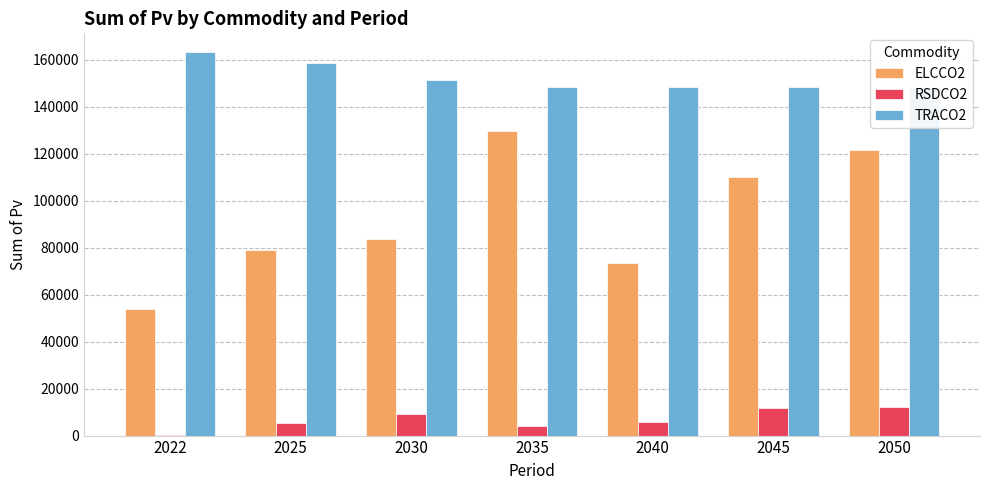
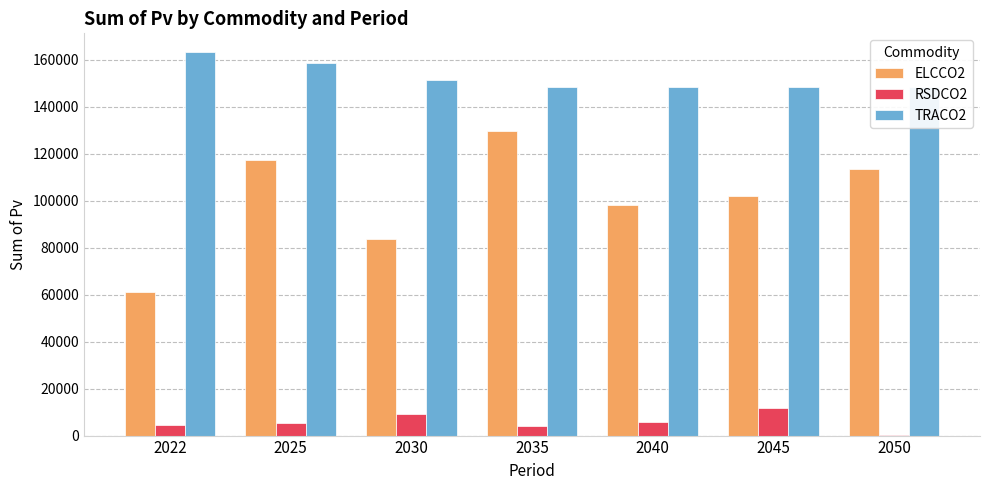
ELCCO2, 2022: 54000 -> 61000
RSDCO2, 2022: 0 -> 5000
ELCCO2, 2025: 79000 -> 117000
ELCCO2, 2040: 73000 -> 98000
ELCCO2, 2045: 110000 -> 102000
ELCCO2, 2050: 122000 -> 114000
RSDCO2, 2050: 12000 -> 0
